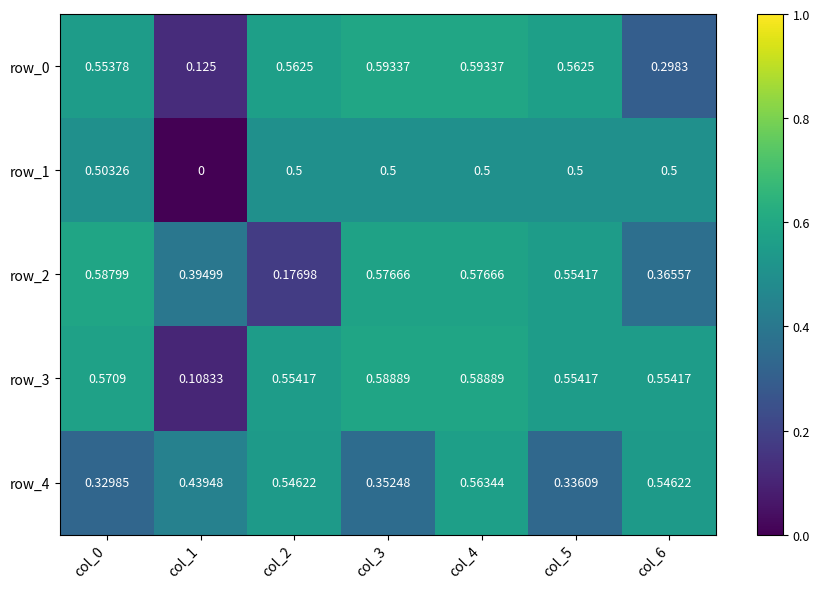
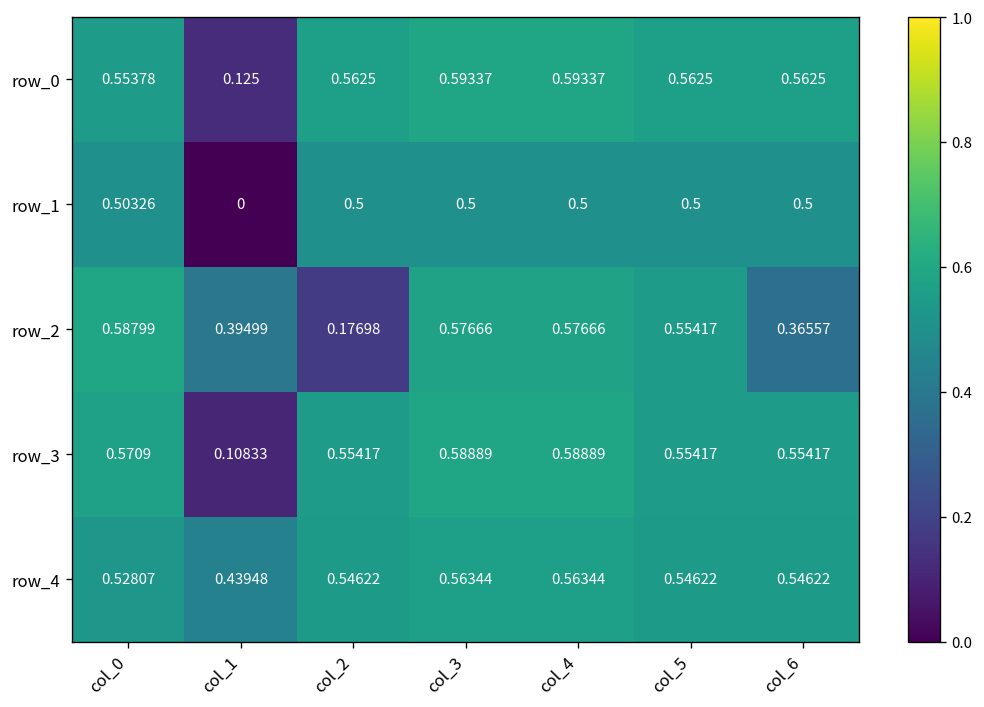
row_0, col_6: 0.2983 -> 0.5625
row_4, col_0: 0.32985 -> 0.52807
row_4, col_3: 0.35248 -> 0.56344
row_4, col_5: 0.33609 -> 0.54622
